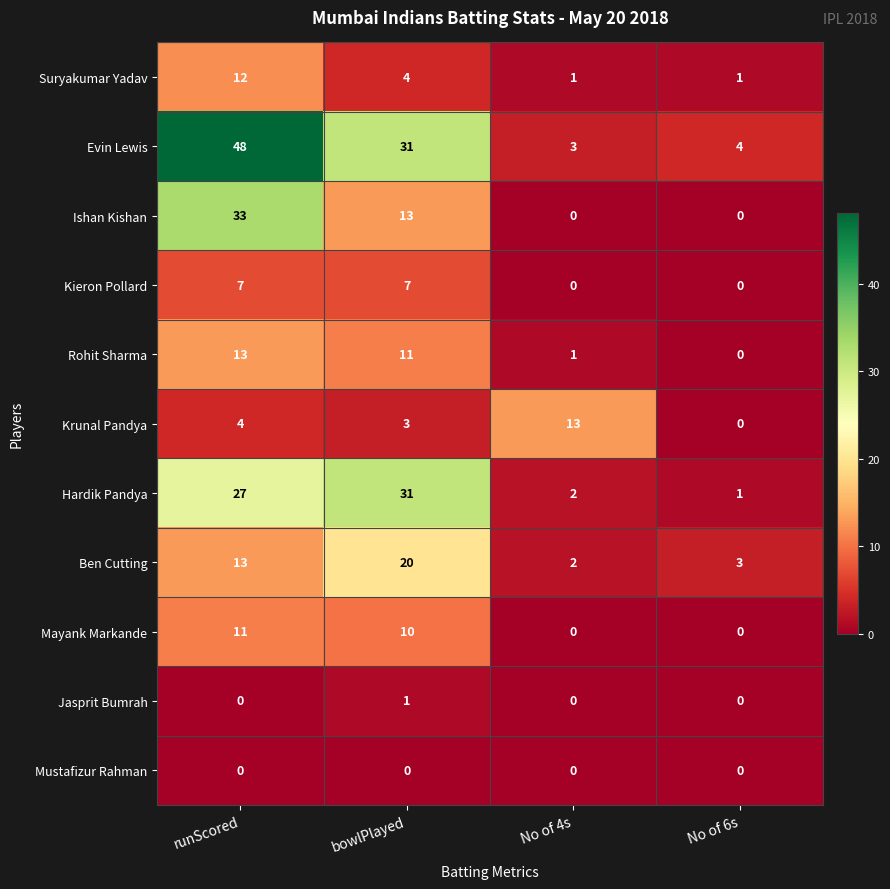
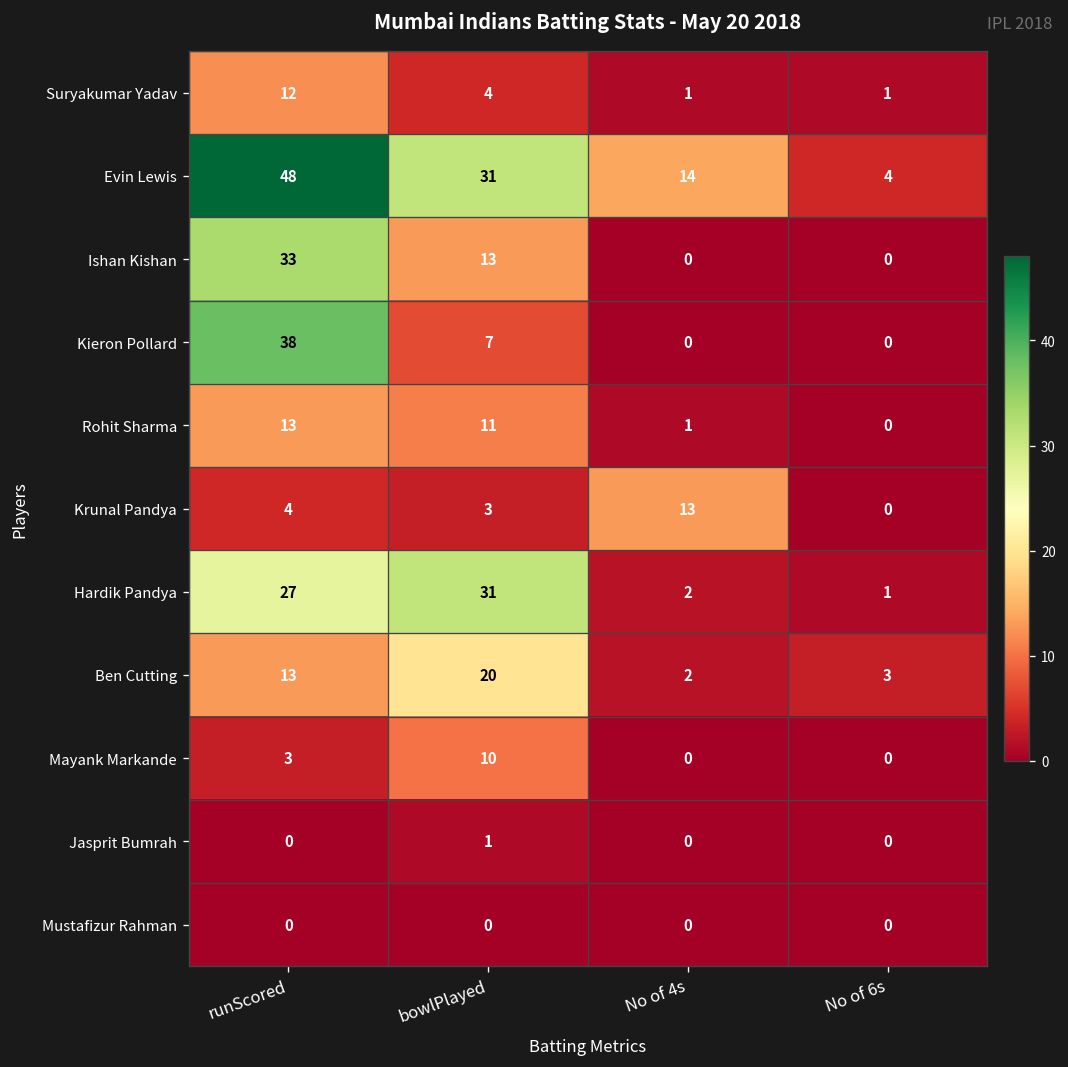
Evin Lewis, No of 4s: 3 -> 14
Kieron Pollard, runScored: 7 -> 38
Mayank Markande, runScored: 11 -> 3
